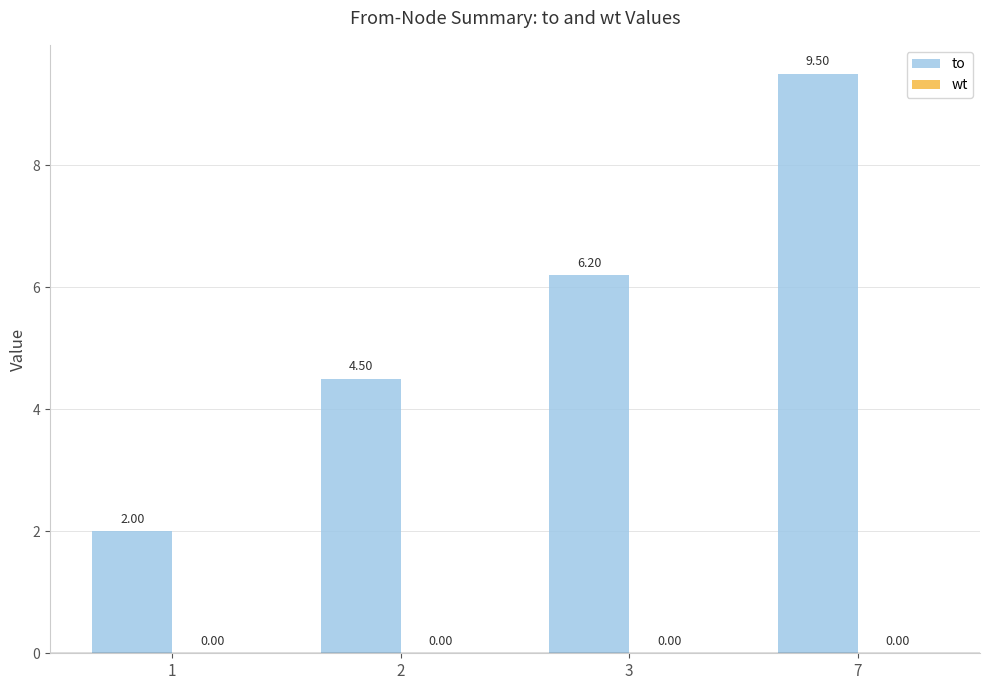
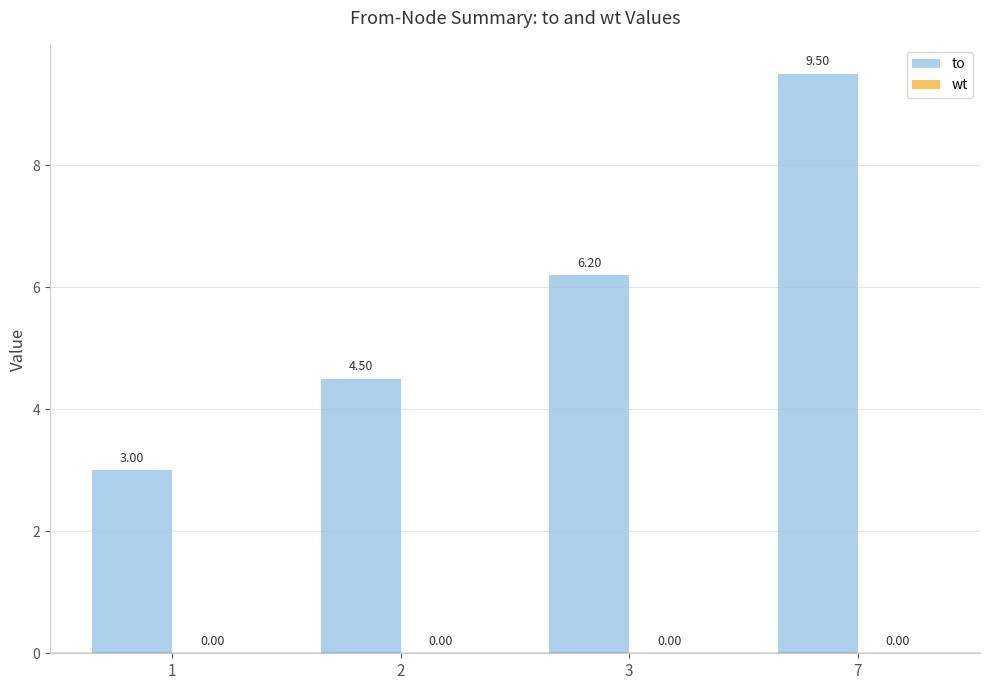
to, 1: 2.00 -> 3.00
